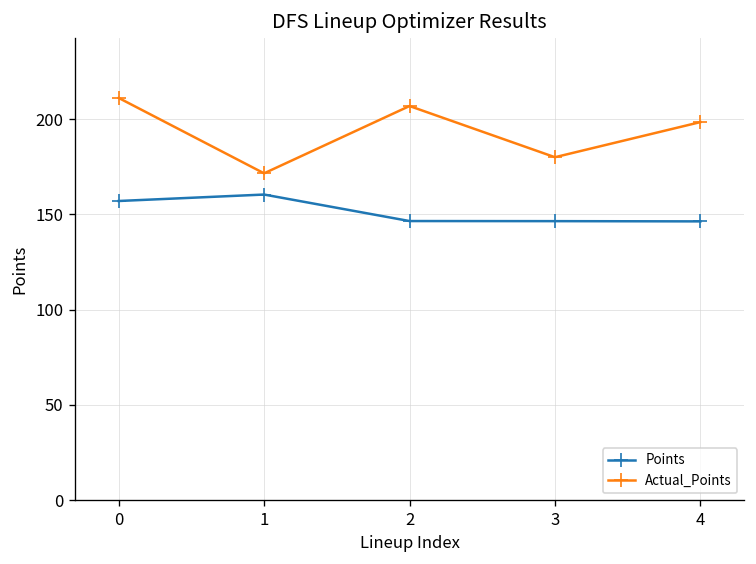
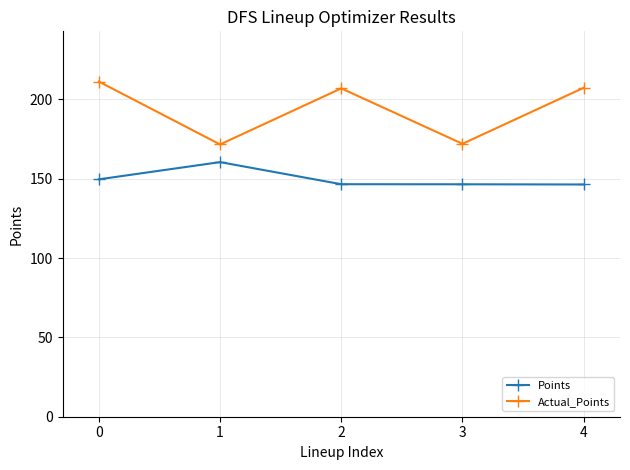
Points, 0: 157 -> 150
Actual_Points, 3: 180 -> 172
Actual_Points, 4: 199 -> 207
